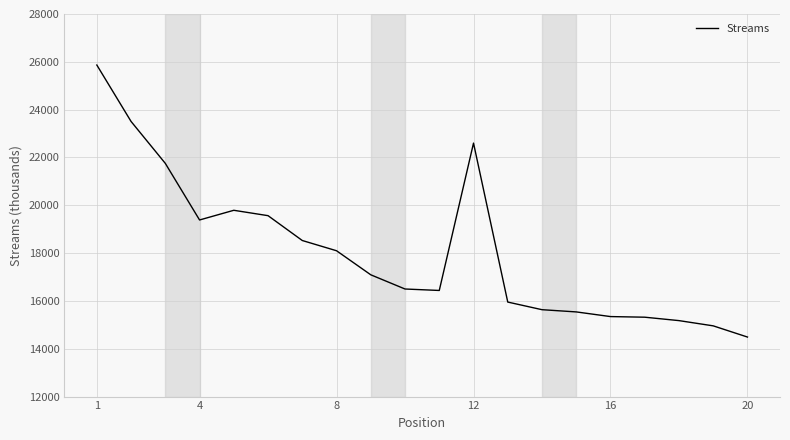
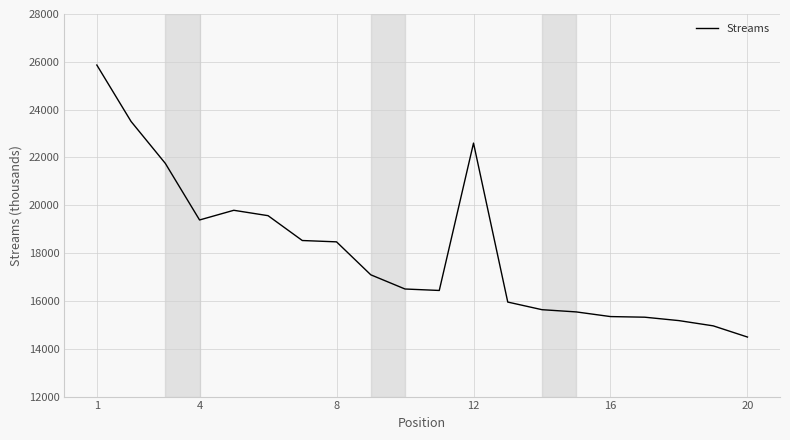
8: 18100 -> 18500
